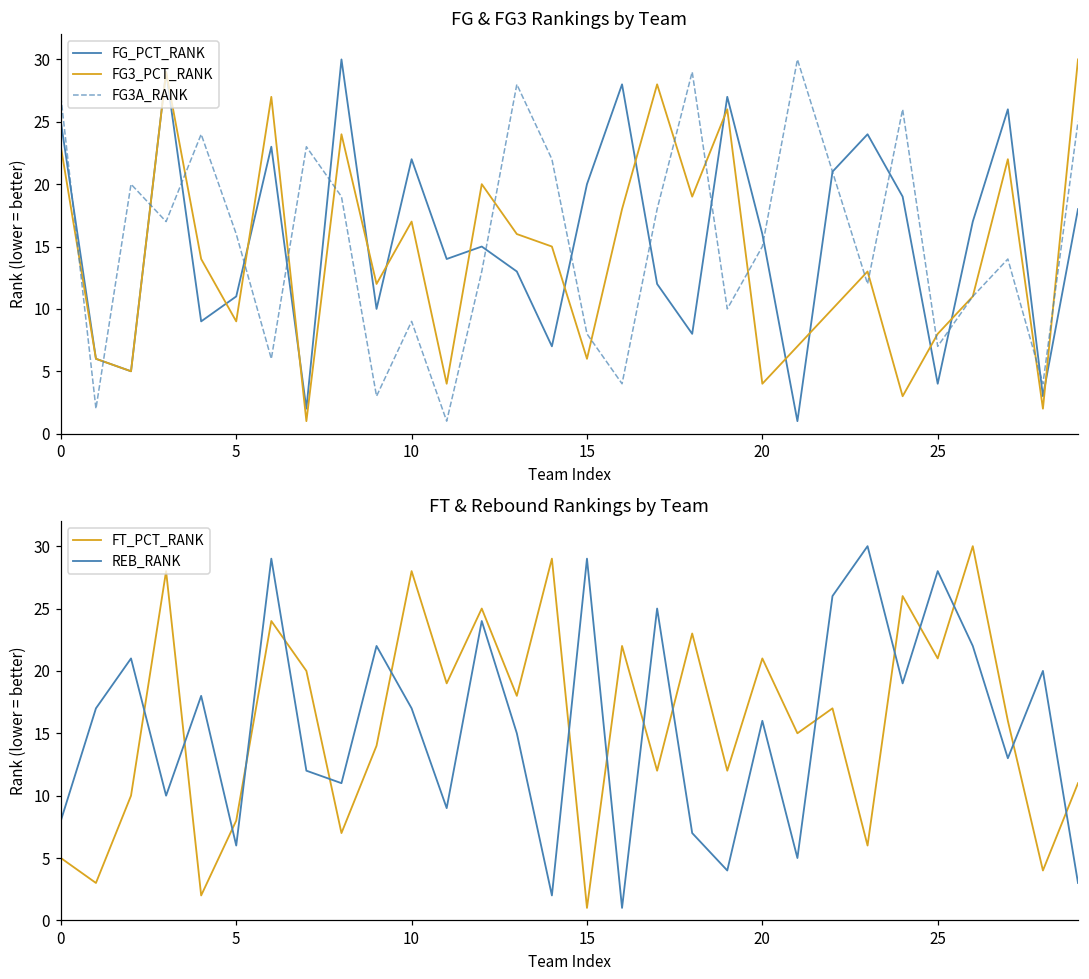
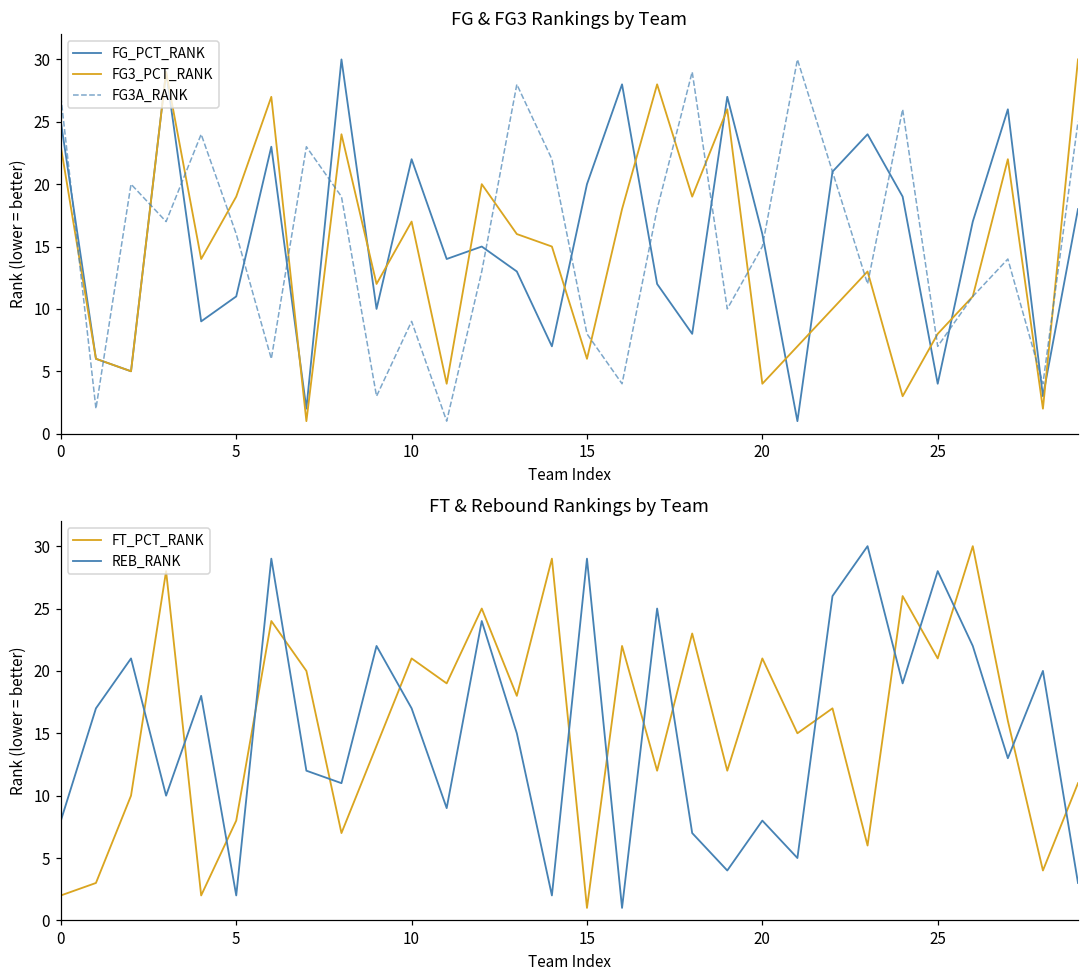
FG & FG3 Rankings by Team, FG3_PCT_RANK, 5: 9 -> 19
FT & Rebound Rankings by Team, FT_PCT_RANK, 0: 5 -> 2
FT & Rebound Rankings by Team, REB_RANK, 5: 6 -> 2
FT & Rebound Rankings by Team, FT_PCT_RANK, 10: 28 -> 21
FT & Rebound Rankings by Team, REB_RANK, 20: 16 -> 8
